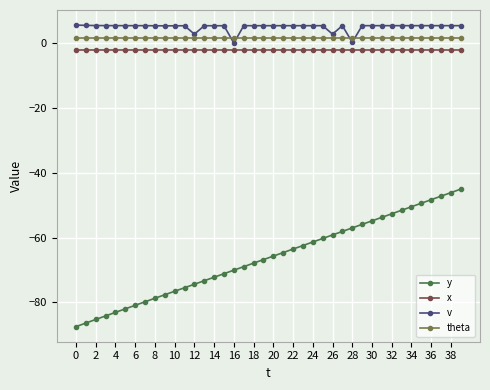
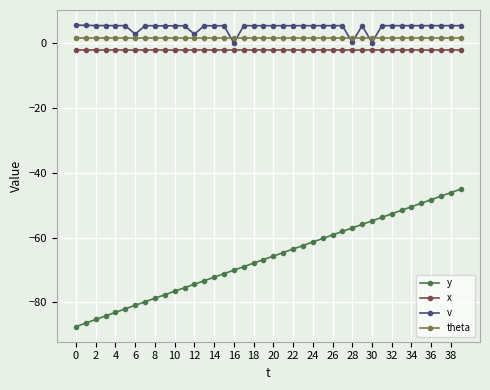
v, 6: 5 -> 3
v, 26: 3 -> 5
v, 30: 5 -> 0
